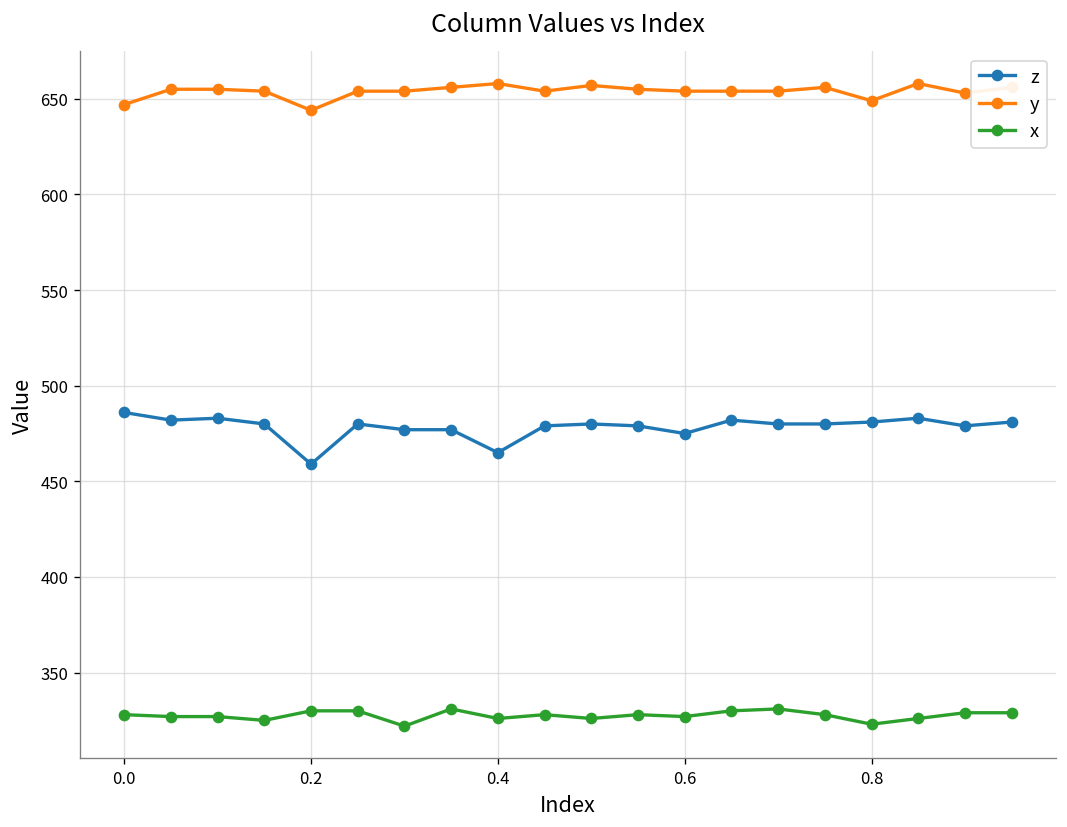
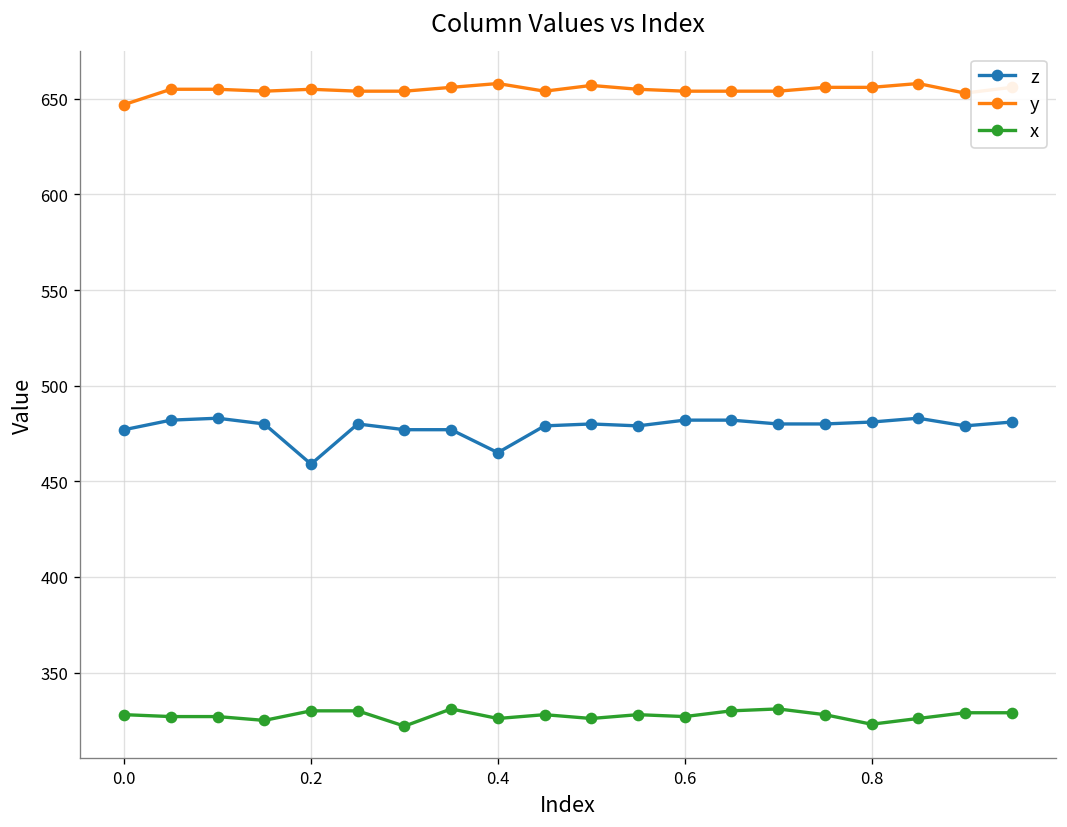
z, 0.0: 486 -> 477
y, 0.2: 644 -> 655
z, 0.6: 475 -> 482
y, 0.8: 649 -> 656
